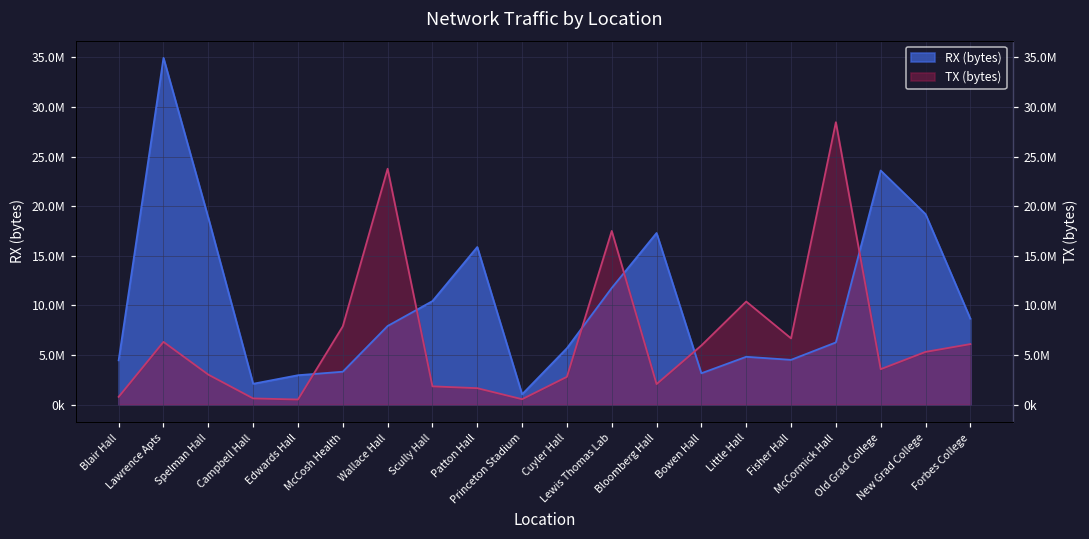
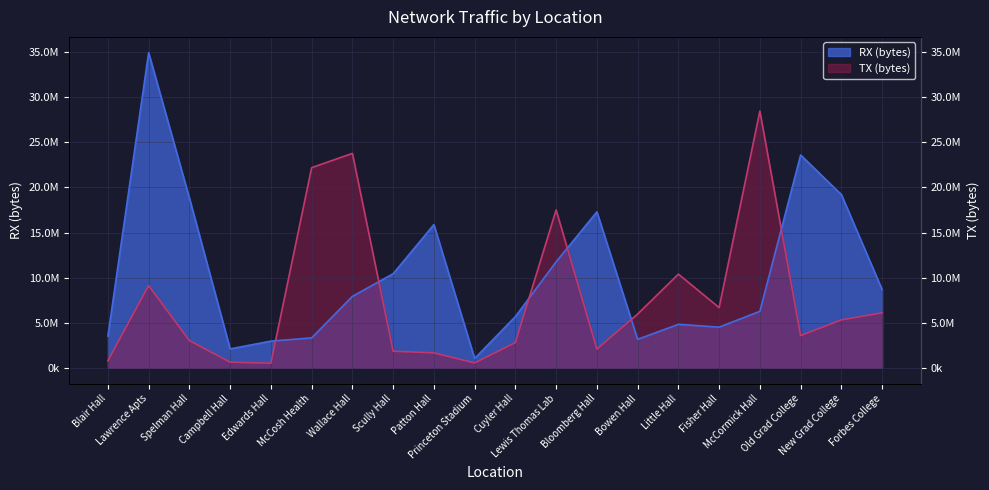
RX (bytes), Blair Hall: 4500000 -> 3500000
TX (bytes), Lawrence Apts: 6000000 -> 9000000
TX (bytes), McCosh Health: 8000000 -> 22000000
